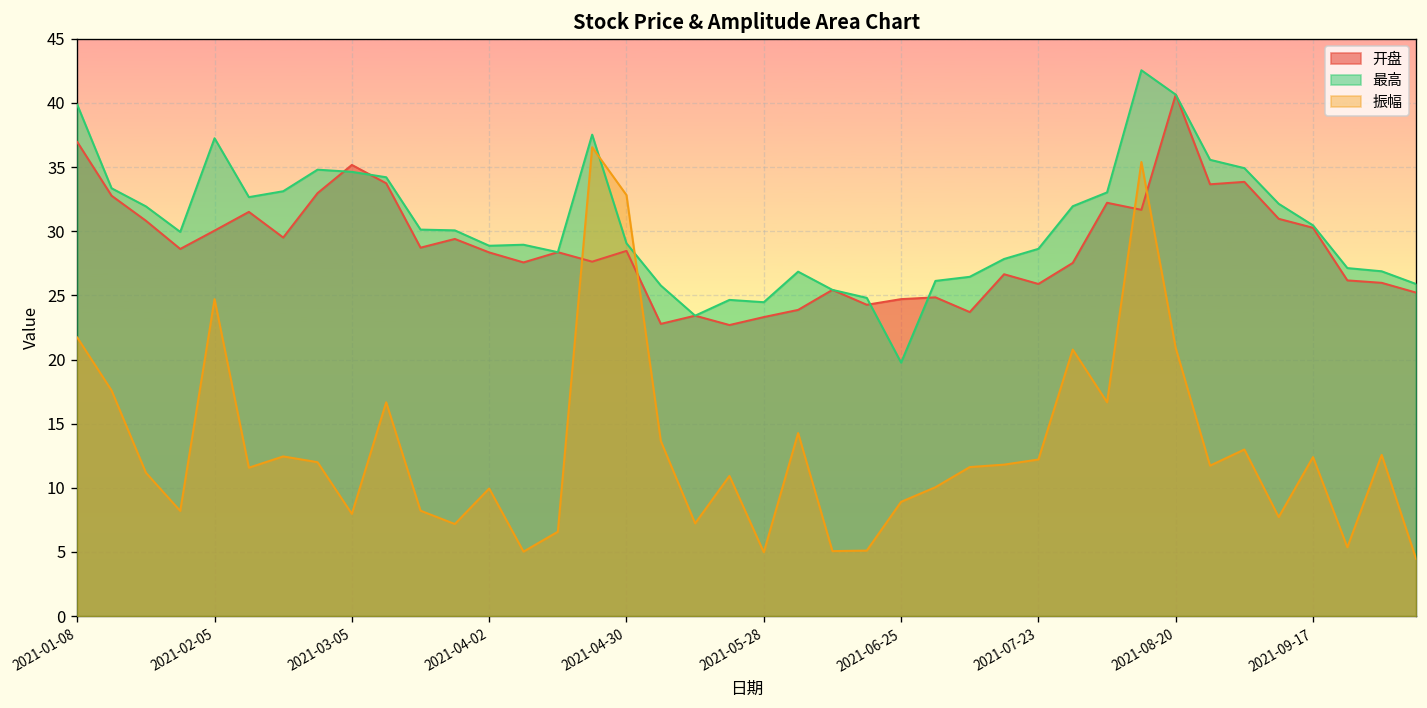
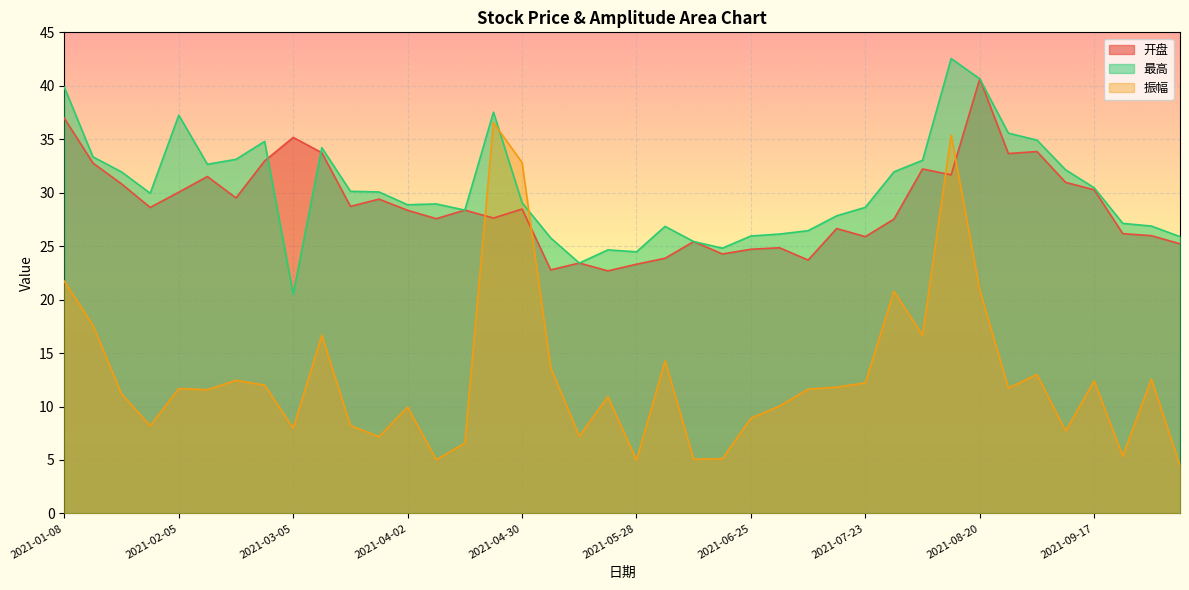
振幅, 2021-02-05: 24.7 -> 11.7
最高, 2021-03-05: 34.6 -> 20.5
最高, 2021-06-25: 19.8 -> 26.0
